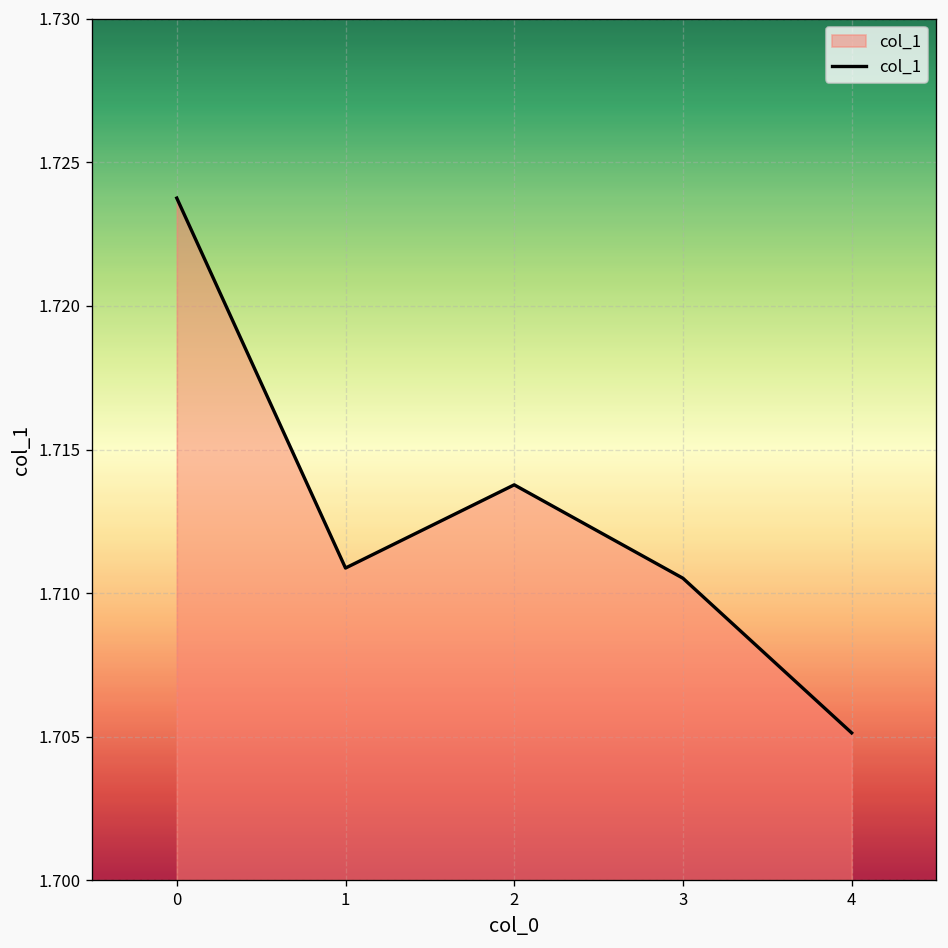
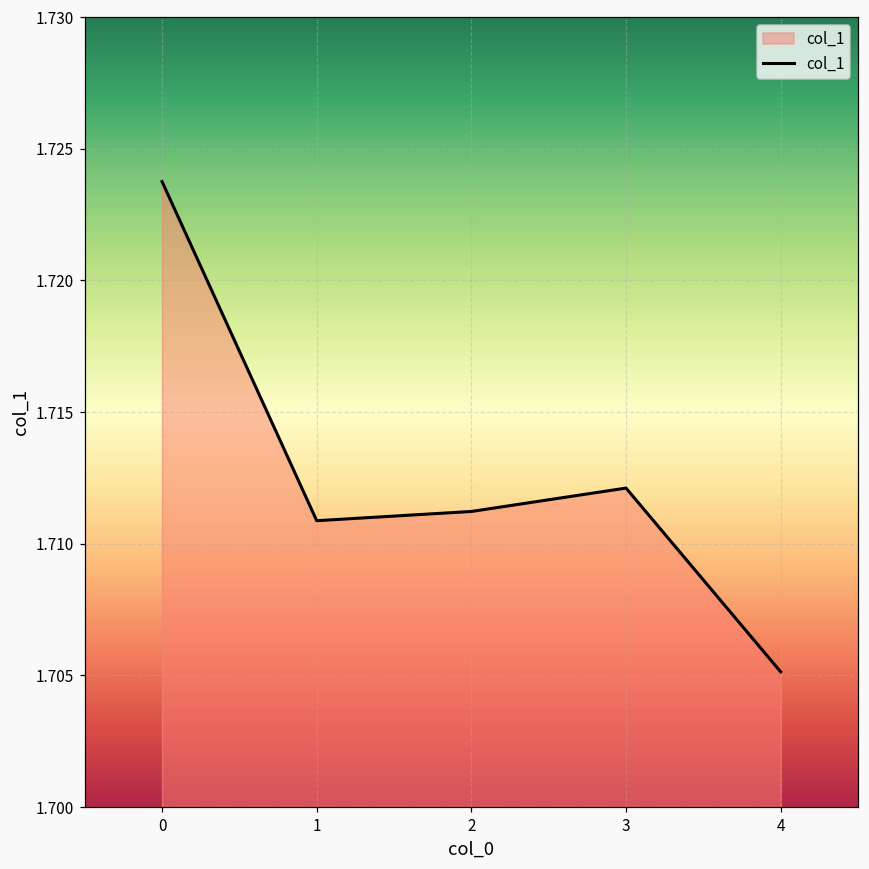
2: 1.7138 -> 1.7112
3: 1.7105 -> 1.7121
